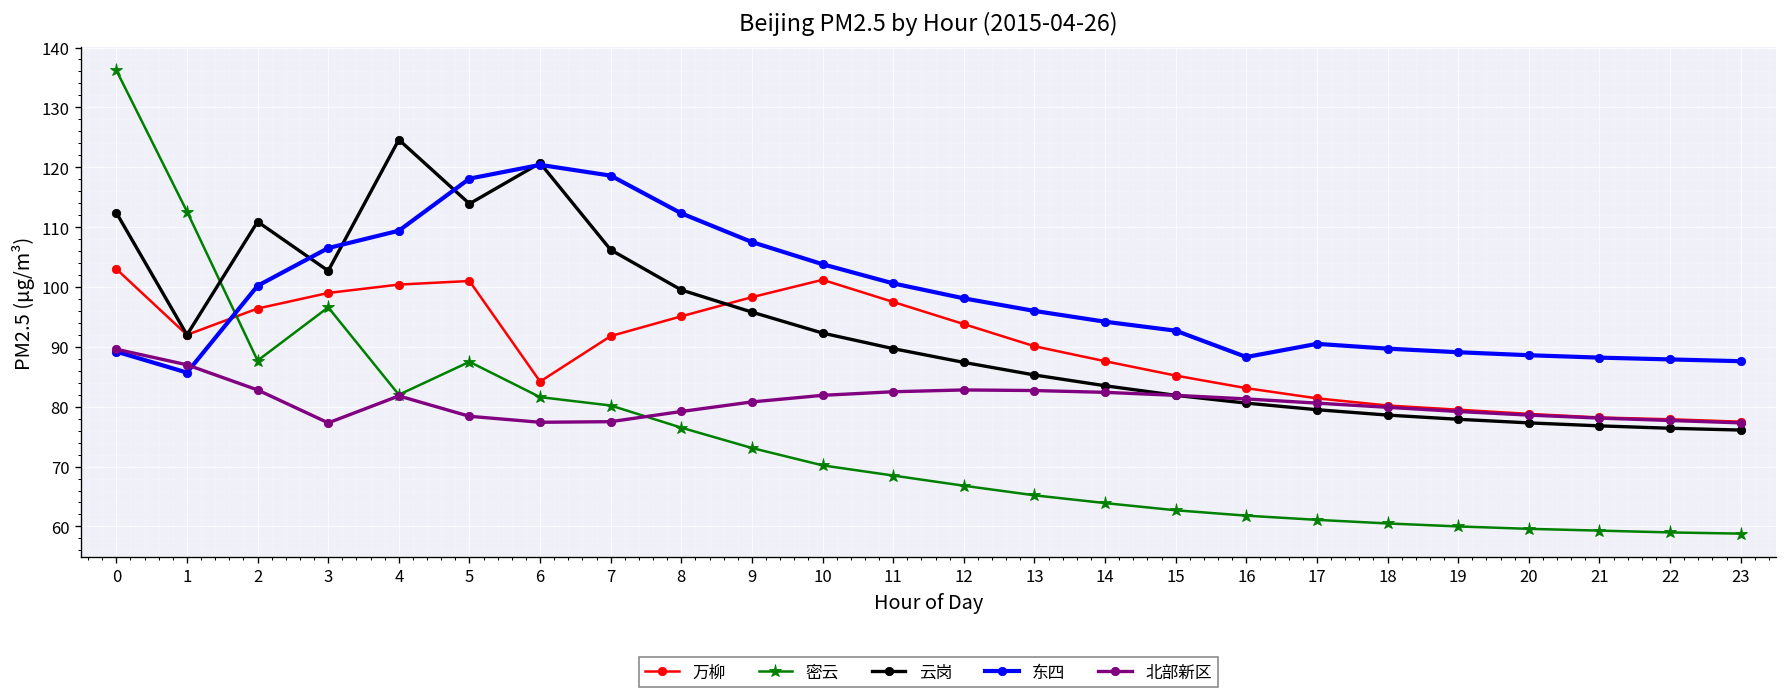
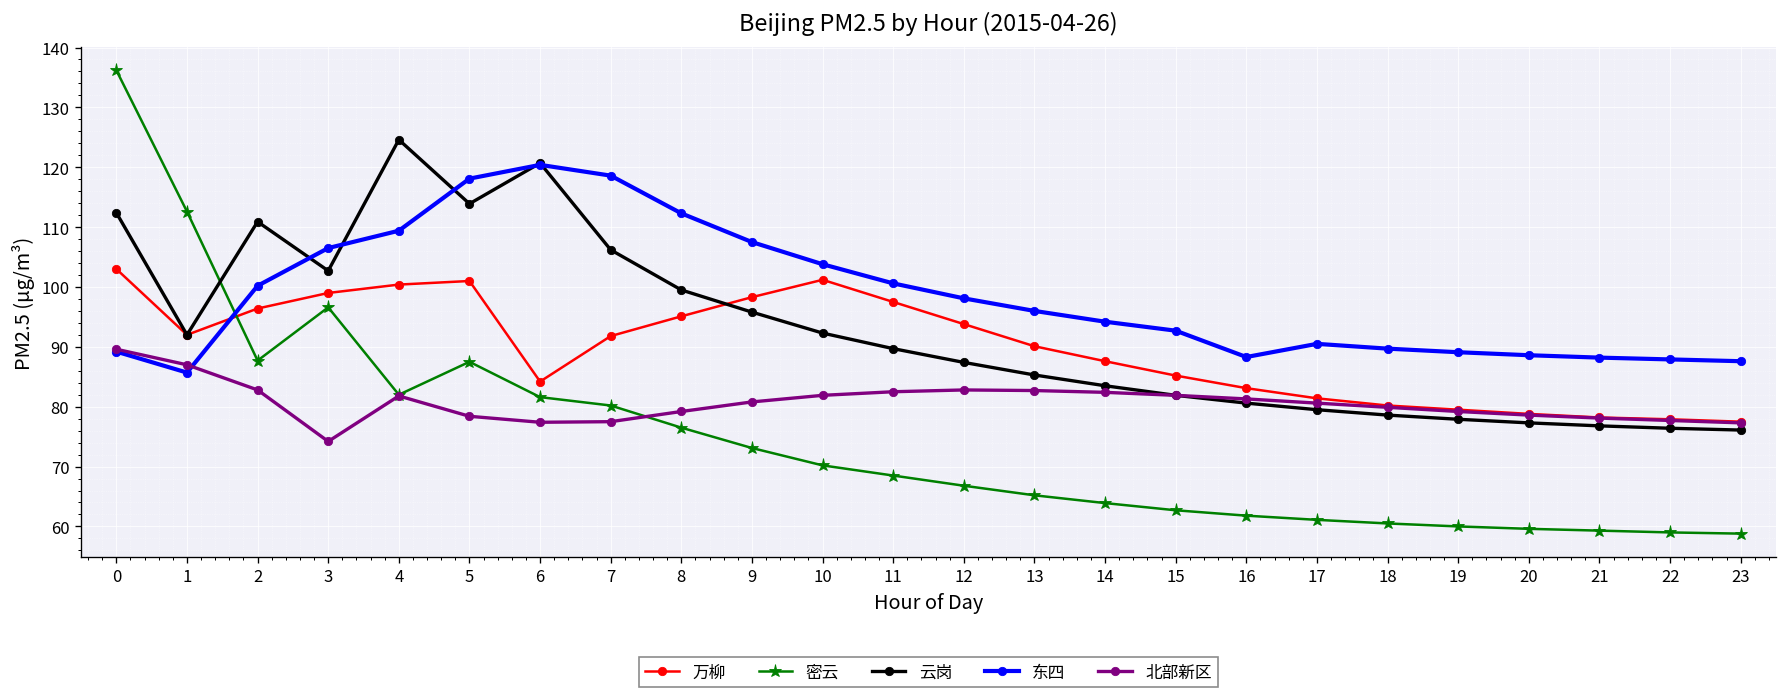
北部新区, 3: 77 -> 74
